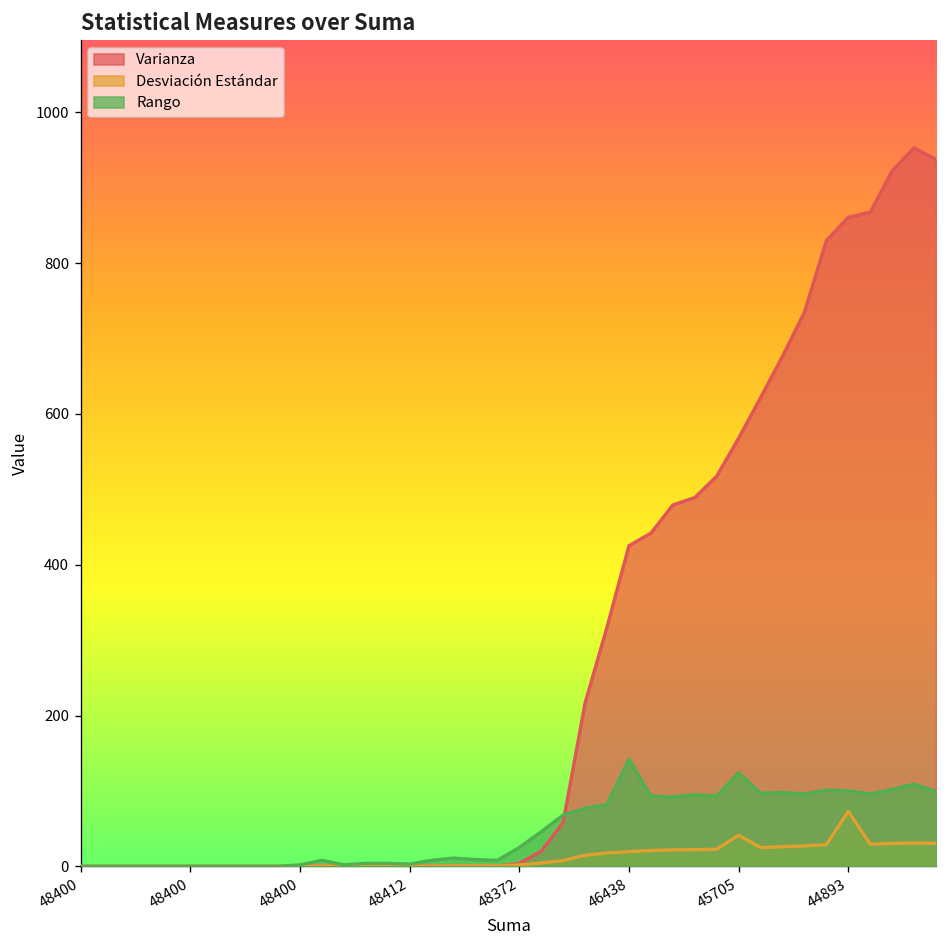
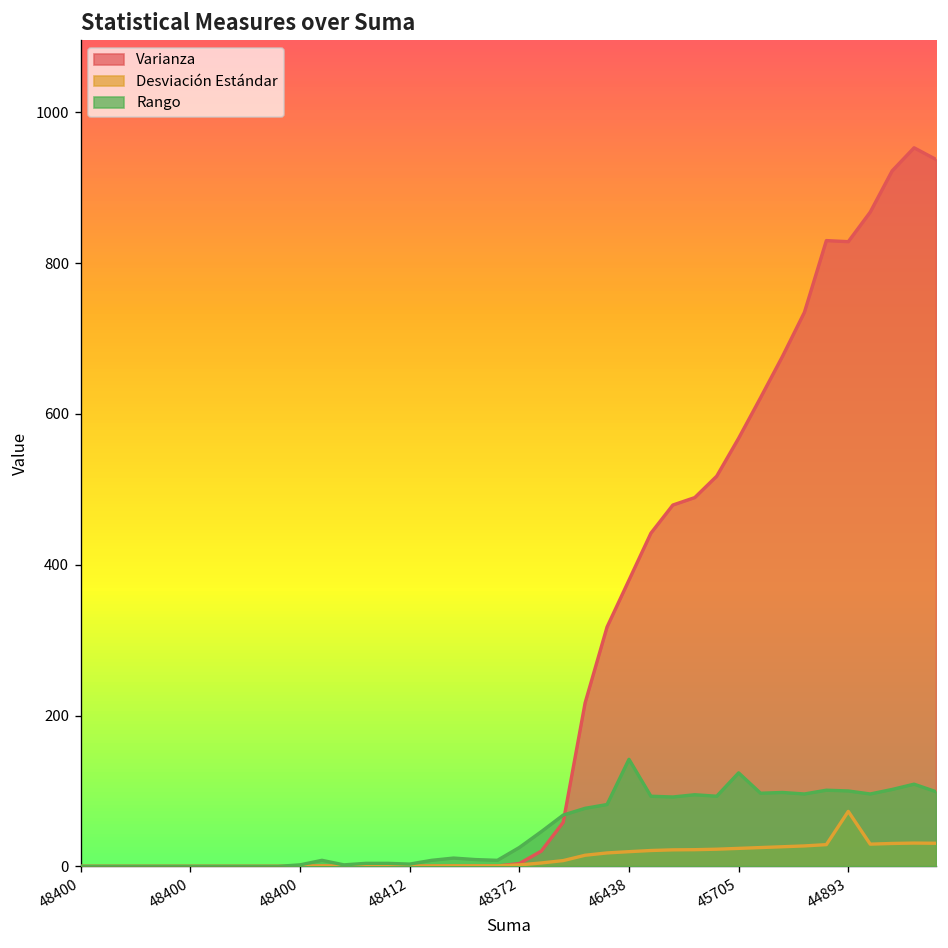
Varianza, 46438: 430 -> 380
Desviación Estándar, 45705: 40 -> 20
Varianza, 44893: 860 -> 830
